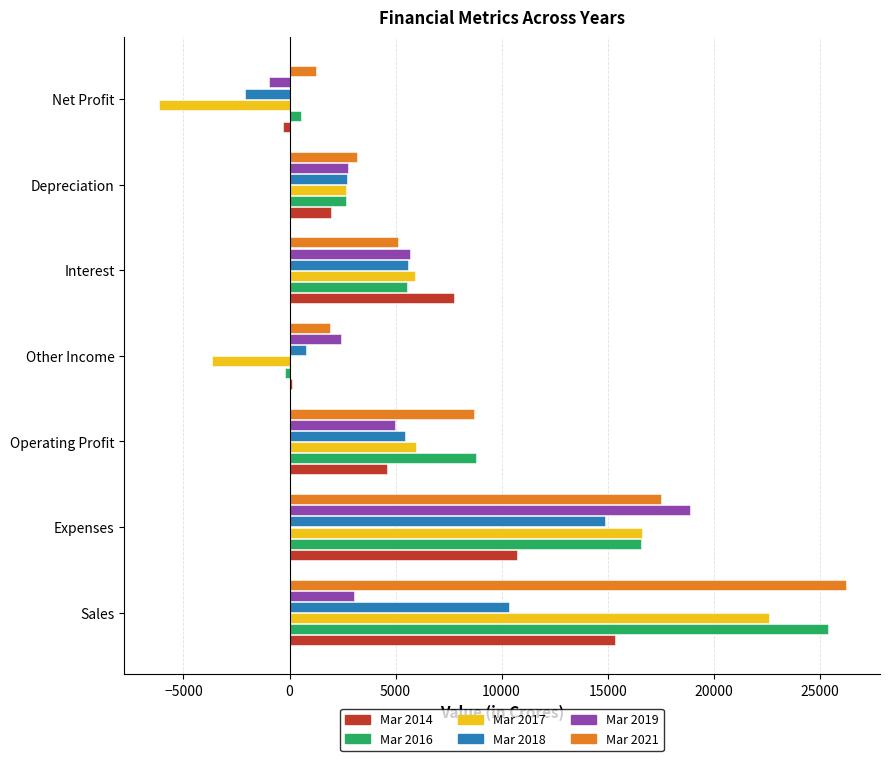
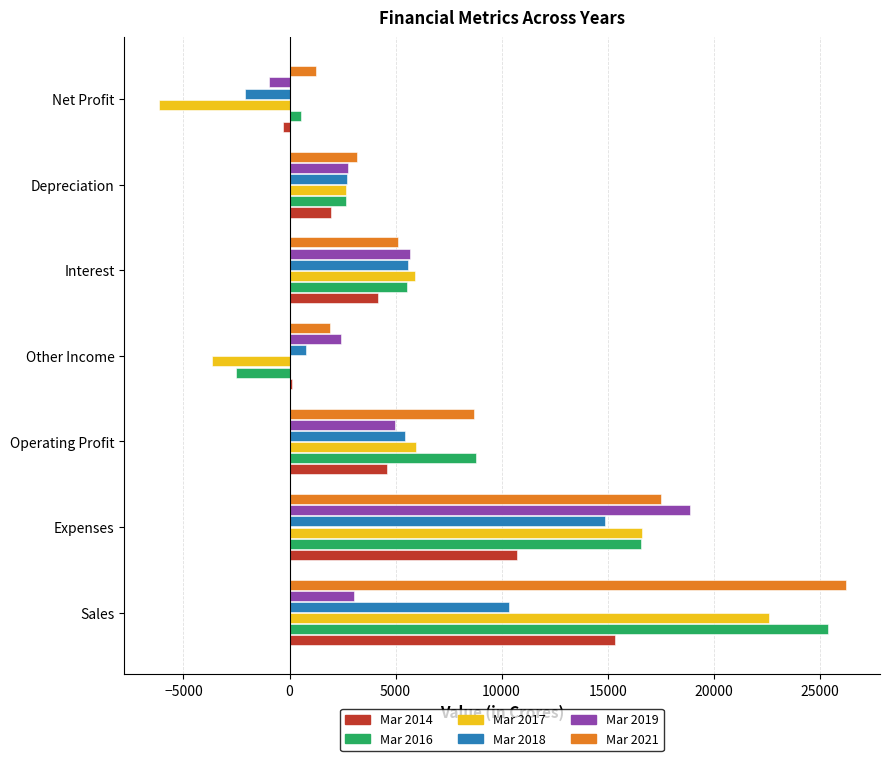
Mar 2014, Interest: 7800 -> 4200
Mar 2016, Other Income: -200 -> -2500
